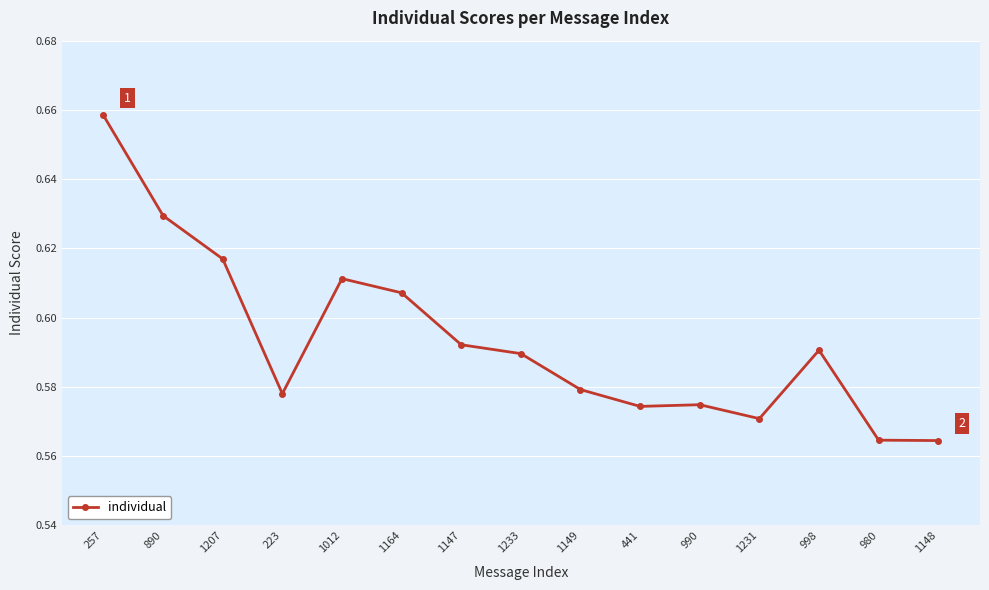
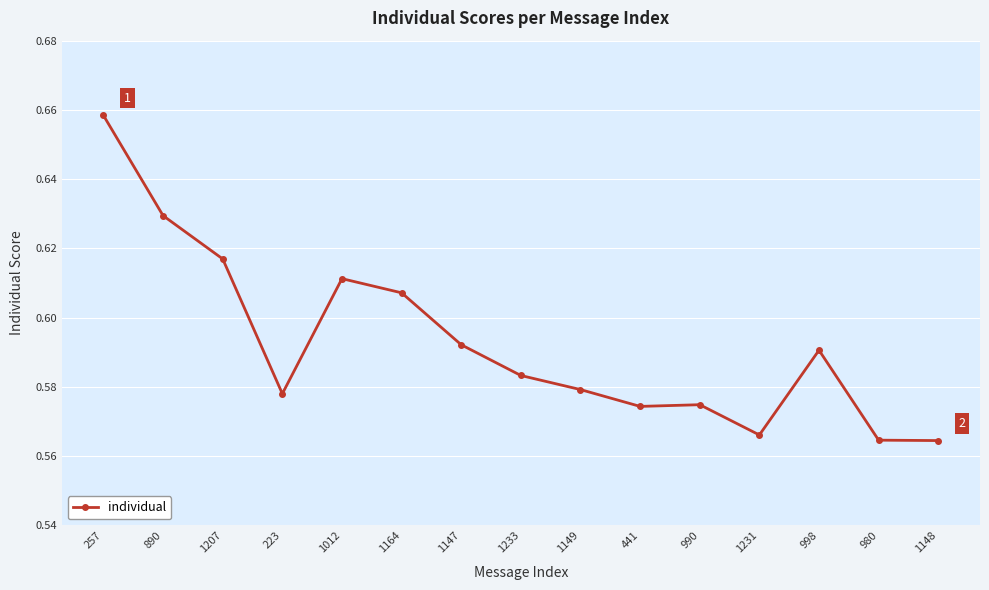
1233: 0.590 -> 0.583
1231: 0.571 -> 0.566
